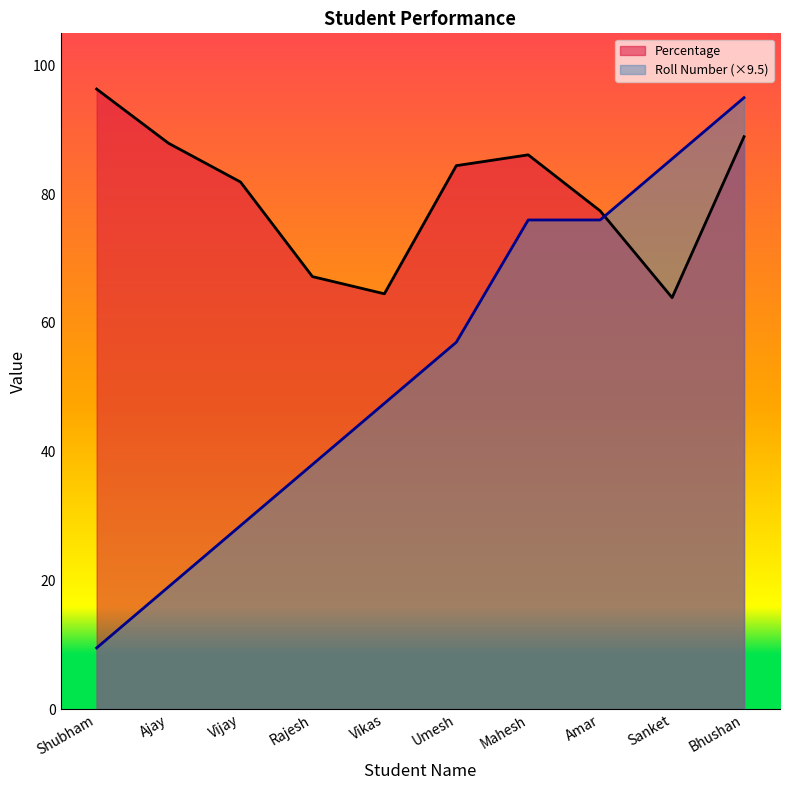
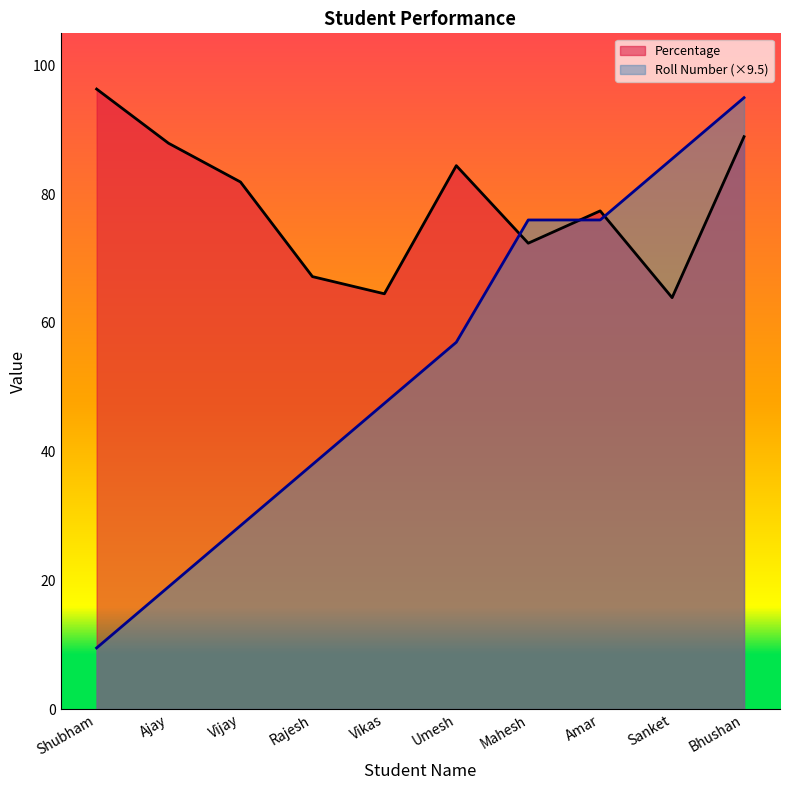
Percentage, Mahesh: 86 -> 72
